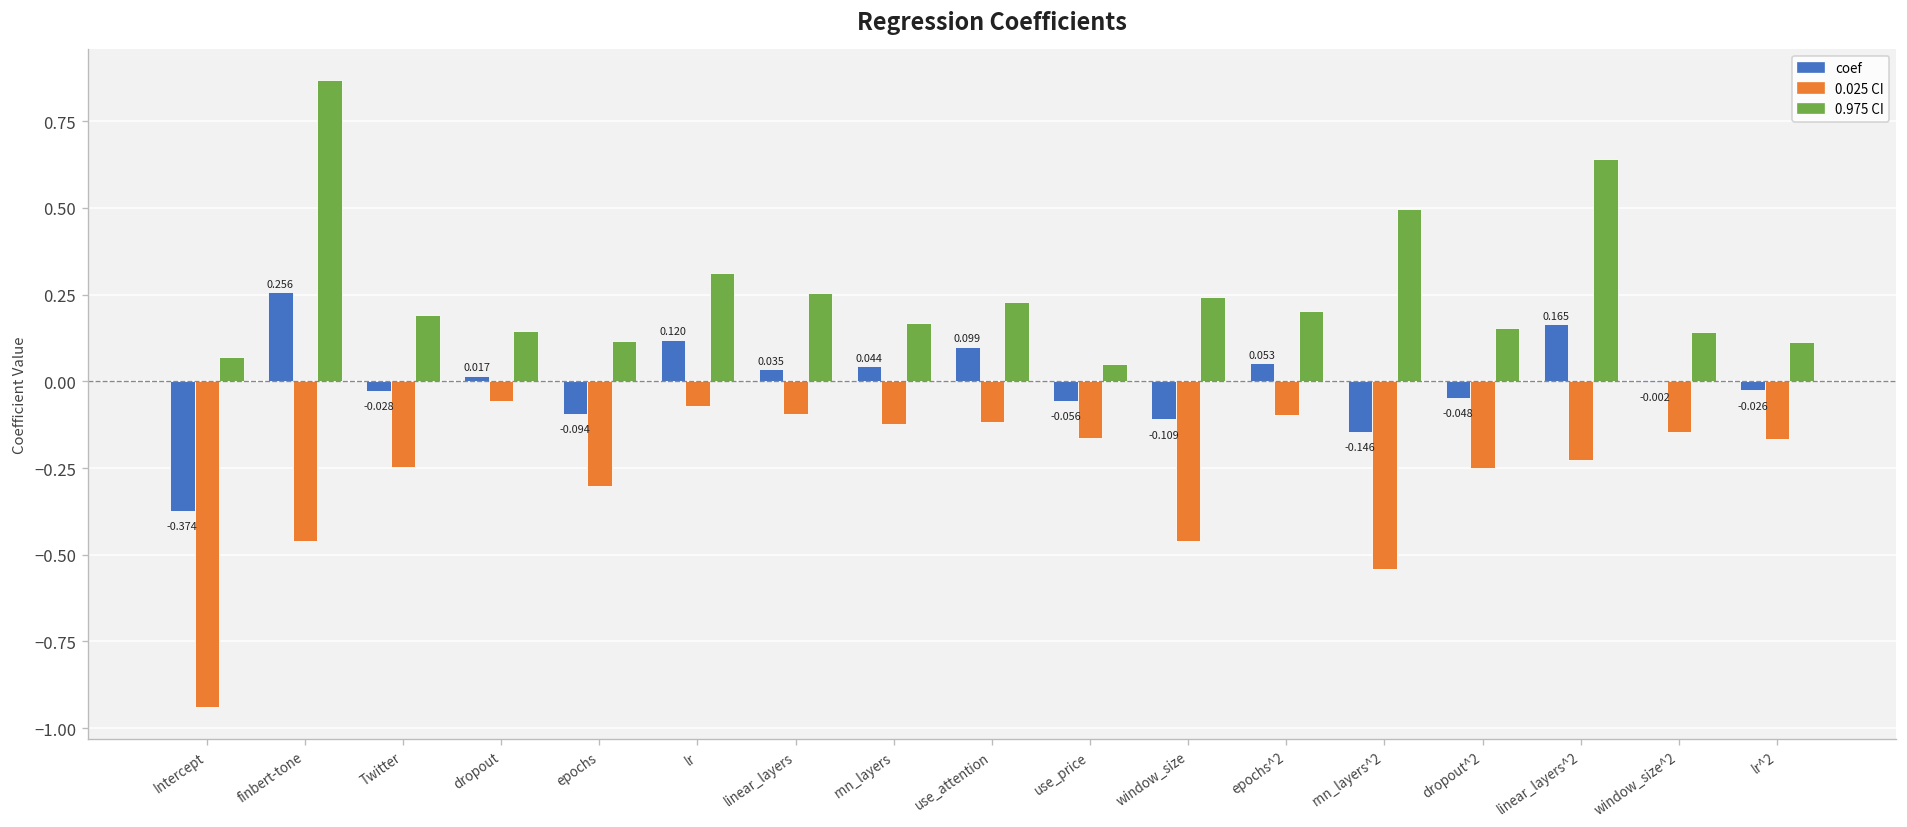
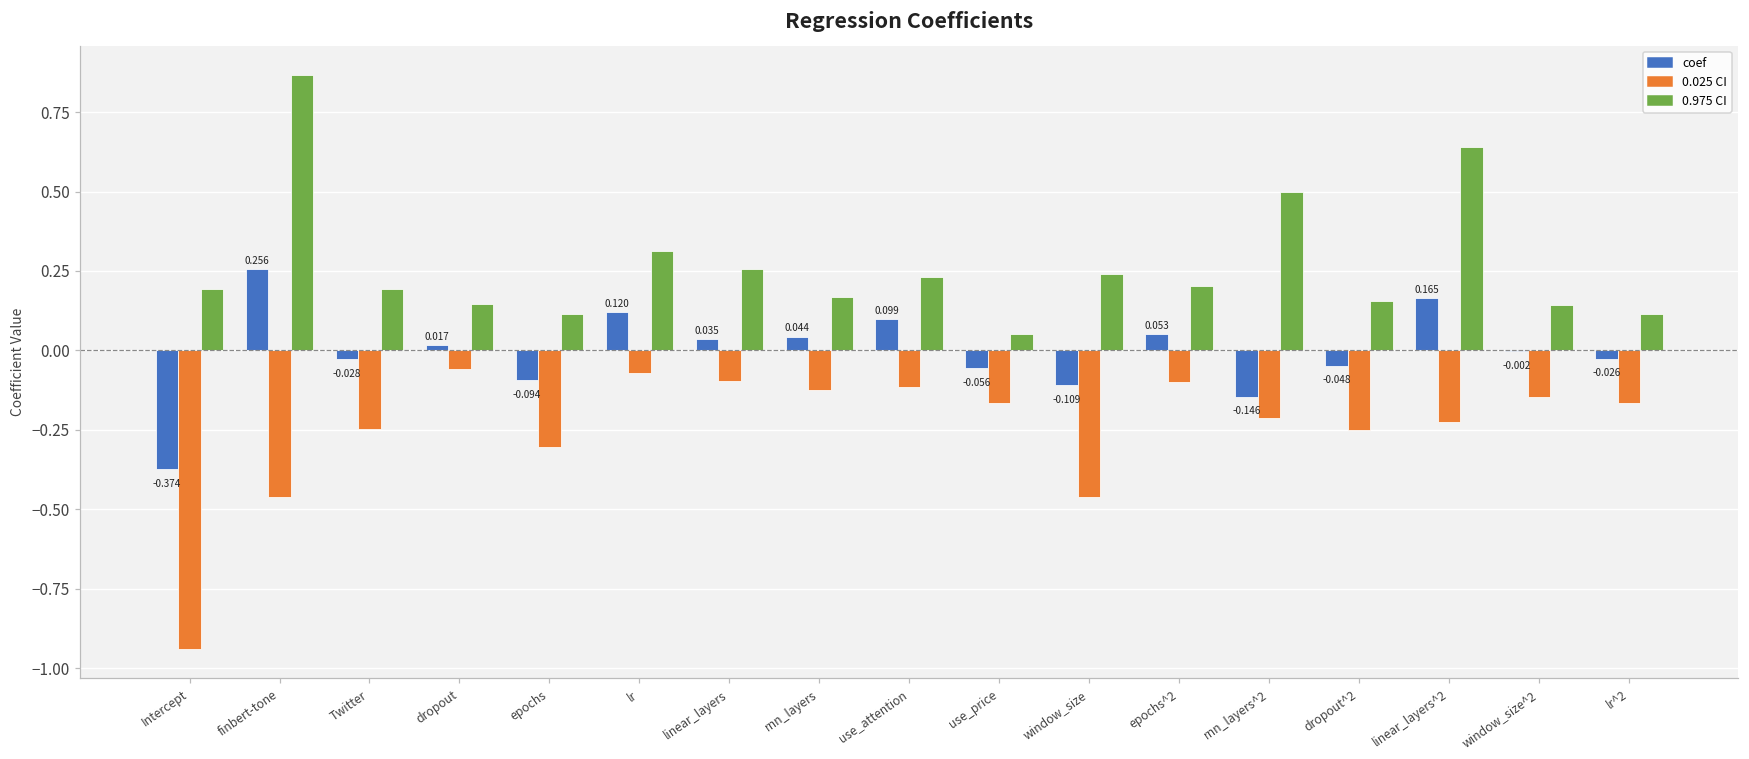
0.975 CI, Intercept: 0.07 -> 0.19
0.025 CI, rnn_layers^2: -0.54 -> -0.21
